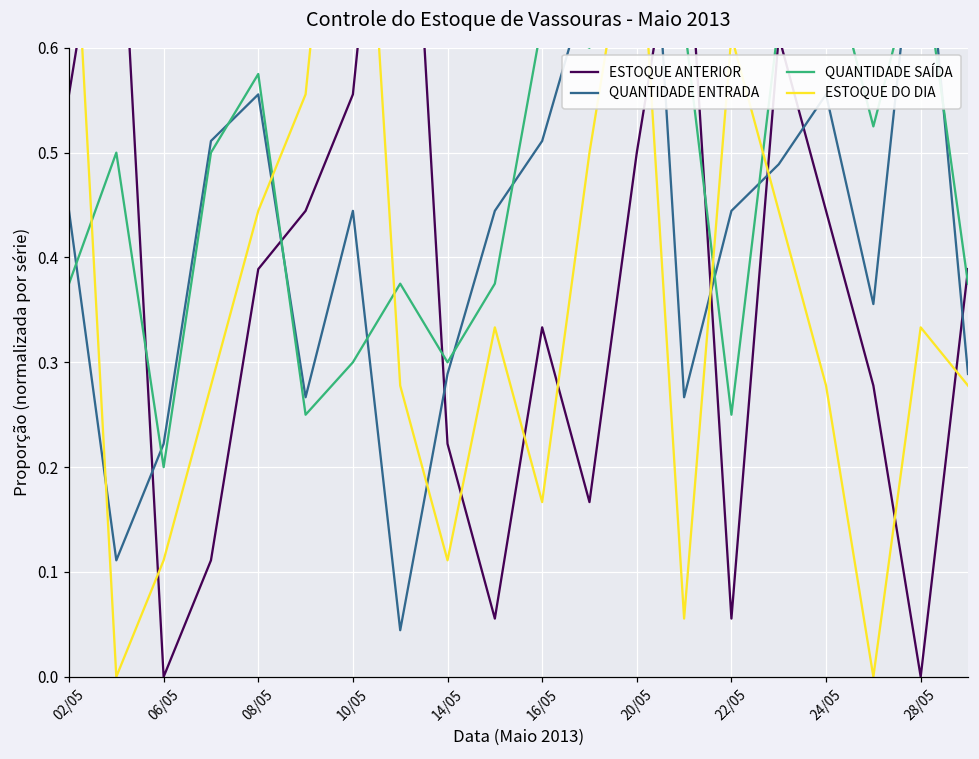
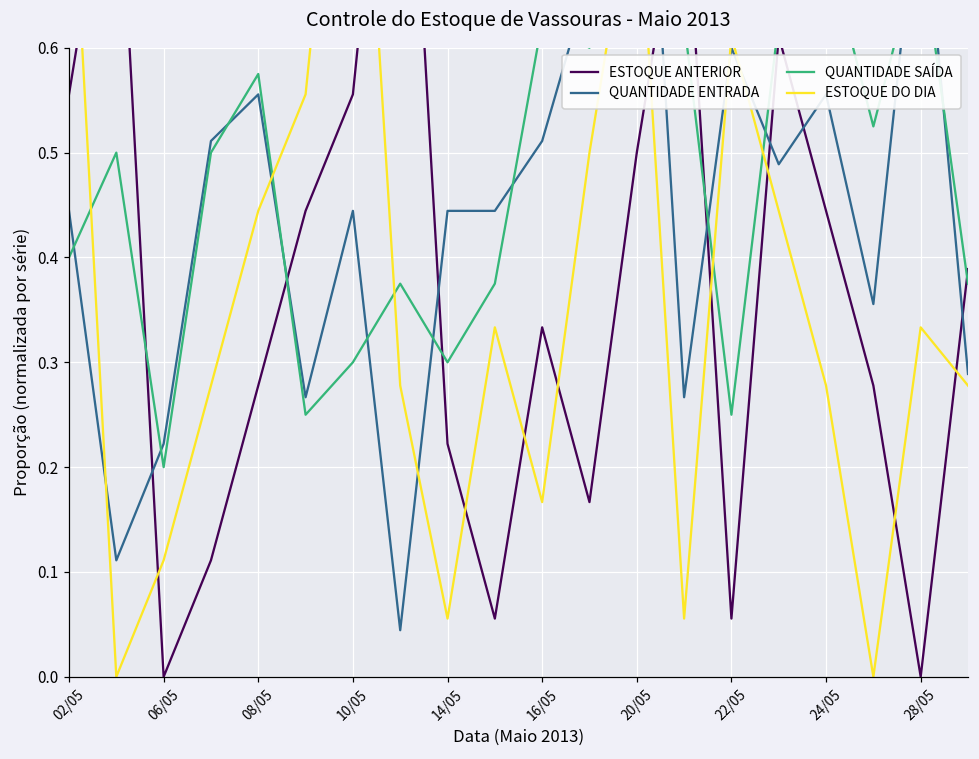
QUANTIDADE SAÍDA, 02/05: 0.38 -> 0.40
ESTOQUE ANTERIOR, 08/05: 0.39 -> 0.28
QUANTIDADE ENTRADA, 14/05: 0.29 -> 0.44
ESTOQUE DO DIA, 14/05: 0.11 -> 0.06
QUANTIDADE ENTRADA, 22/05: 0.44 -> 0.60
